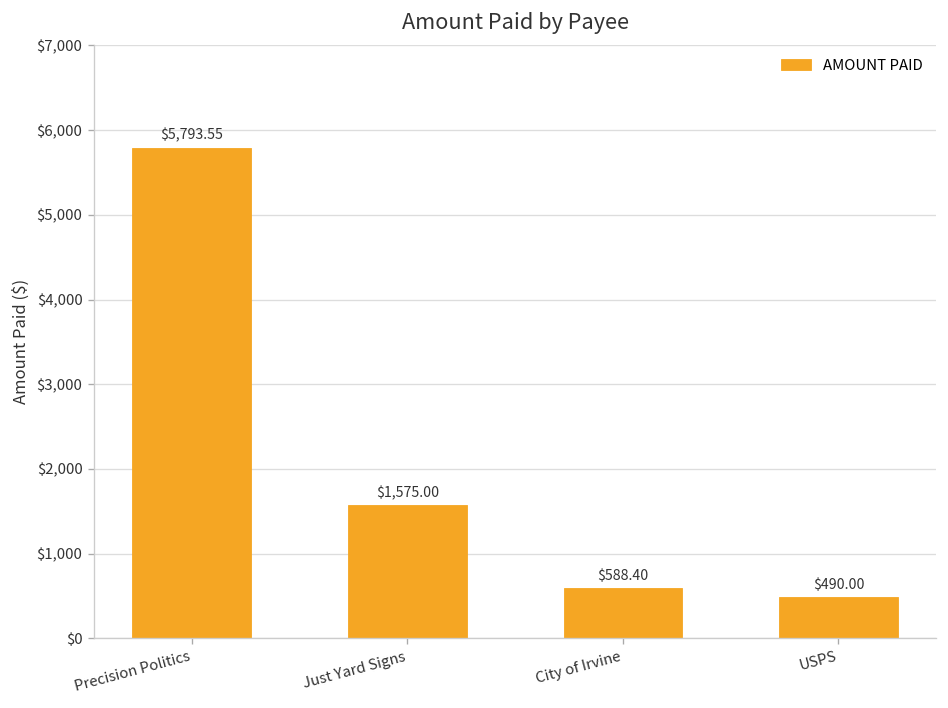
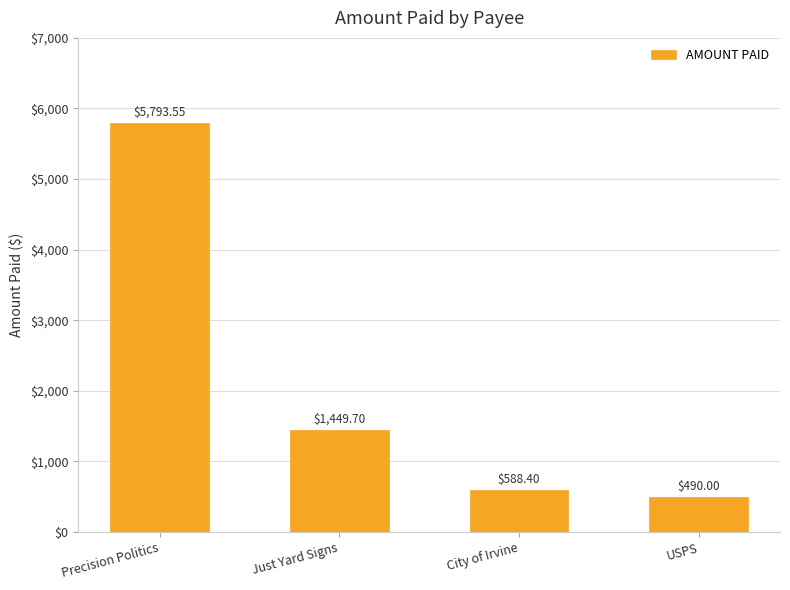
Just Yard Signs: $1,575.00 -> $1,449.70
